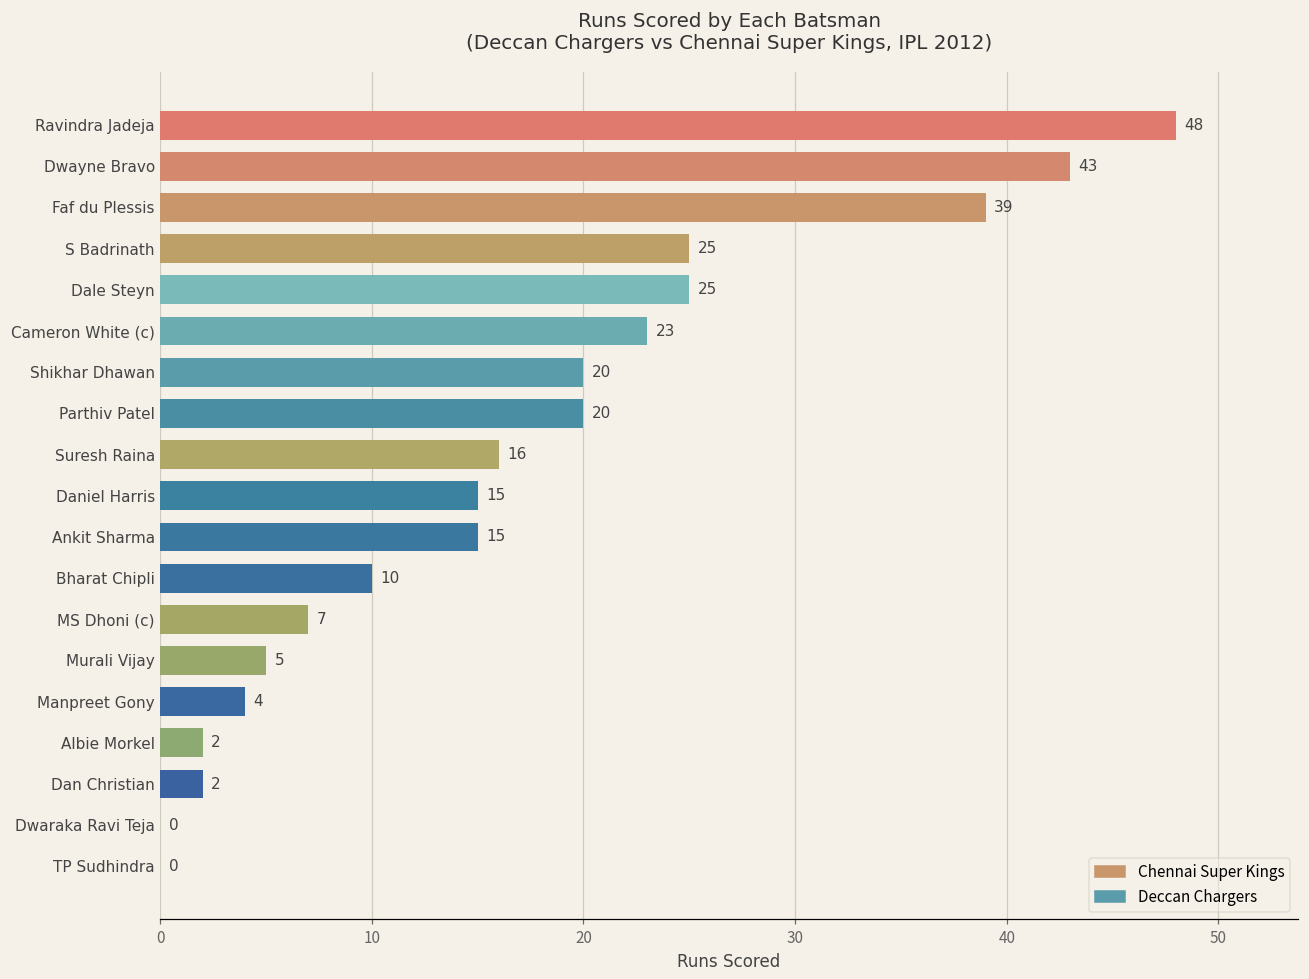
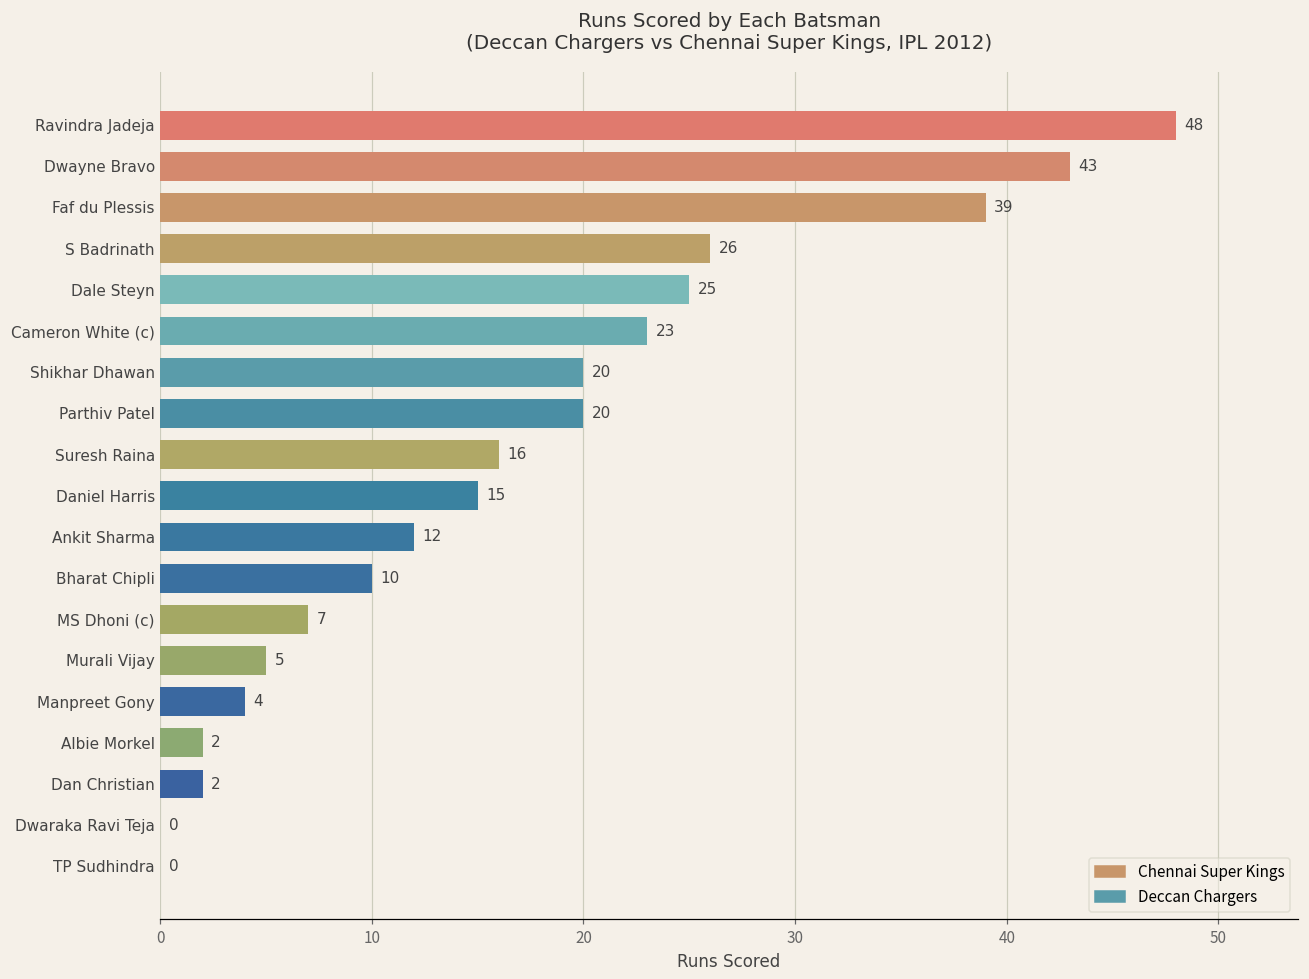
S Badrinath: 25 -> 26
Ankit Sharma: 15 -> 12
